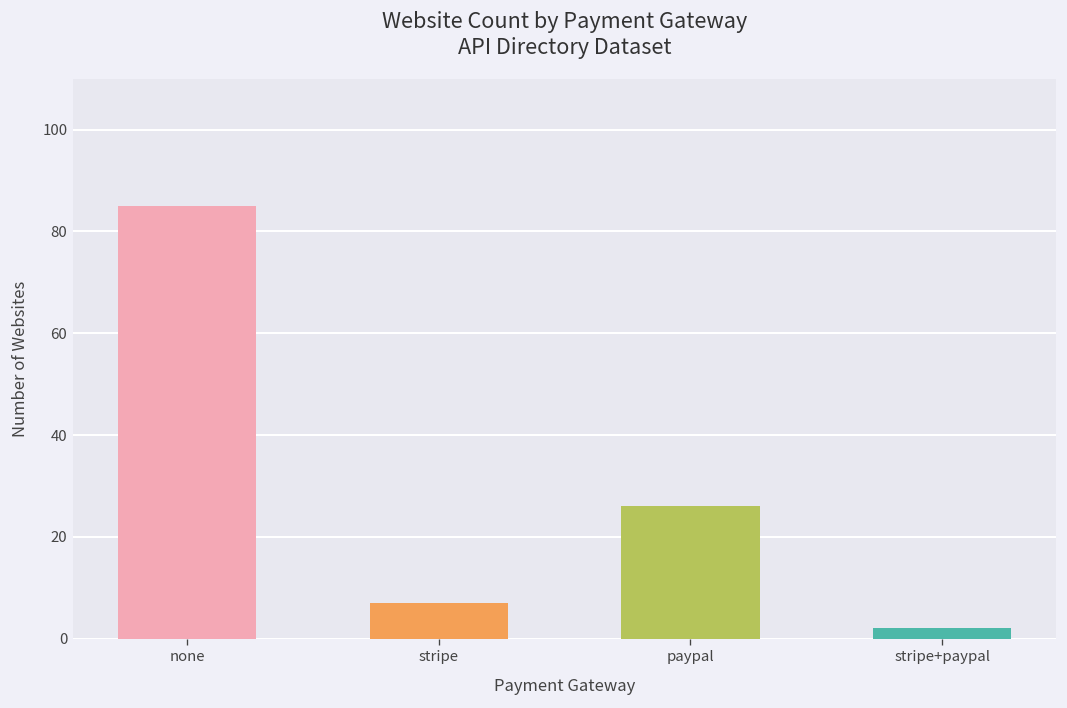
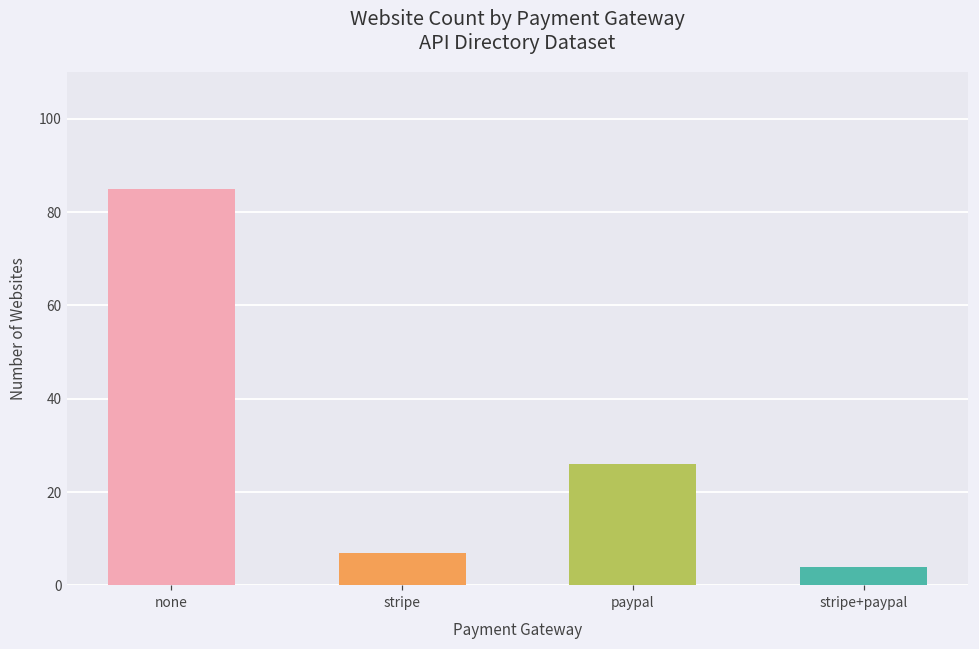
stripe+paypal: 2 -> 4
